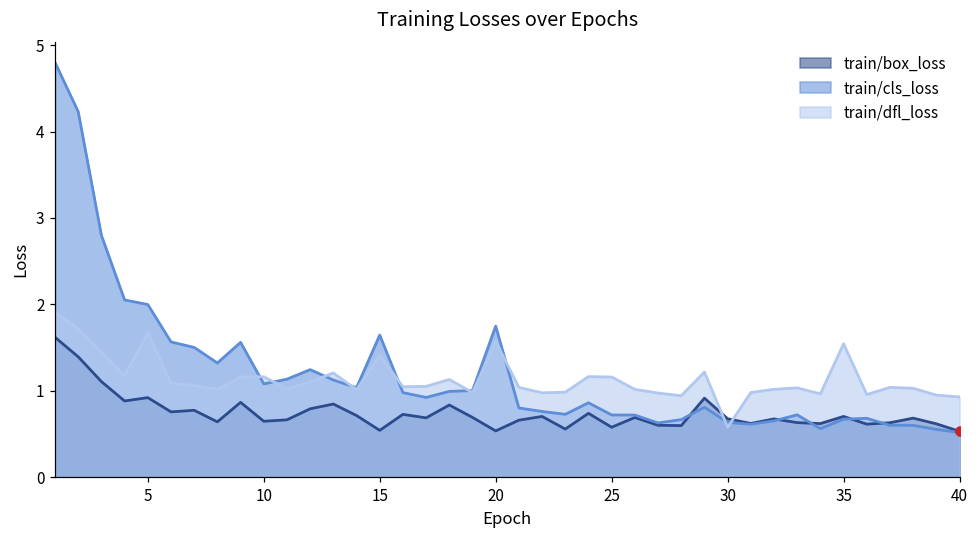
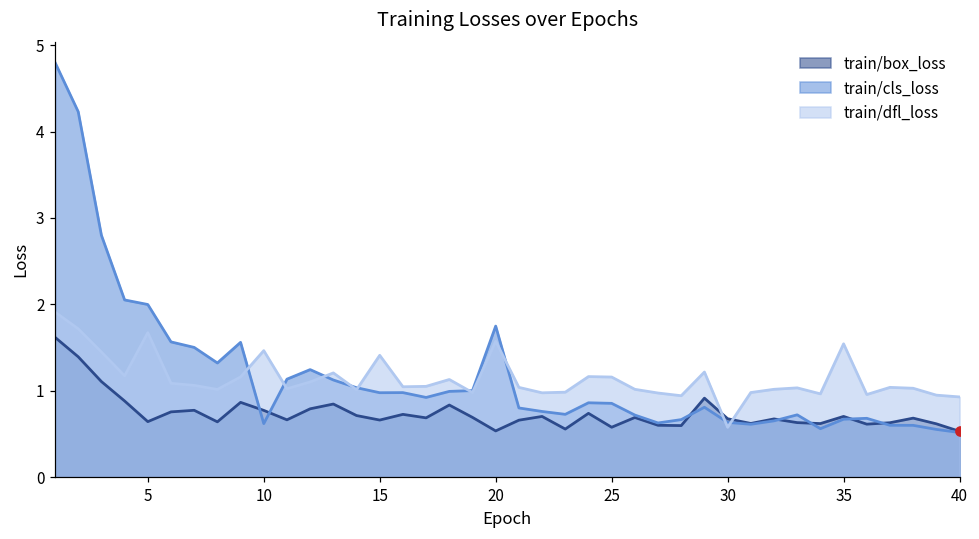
train/box_loss, 5: 0.9 -> 0.6
train/box_loss, 10: 0.6 -> 0.8
train/cls_loss, 10: 1.1 -> 0.6
train/dfl_loss, 10: 1.2 -> 1.5
train/box_loss, 15: 0.5 -> 0.7
train/cls_loss, 15: 1.6 -> 1.0
train/cls_loss, 25: 0.7 -> 0.9
